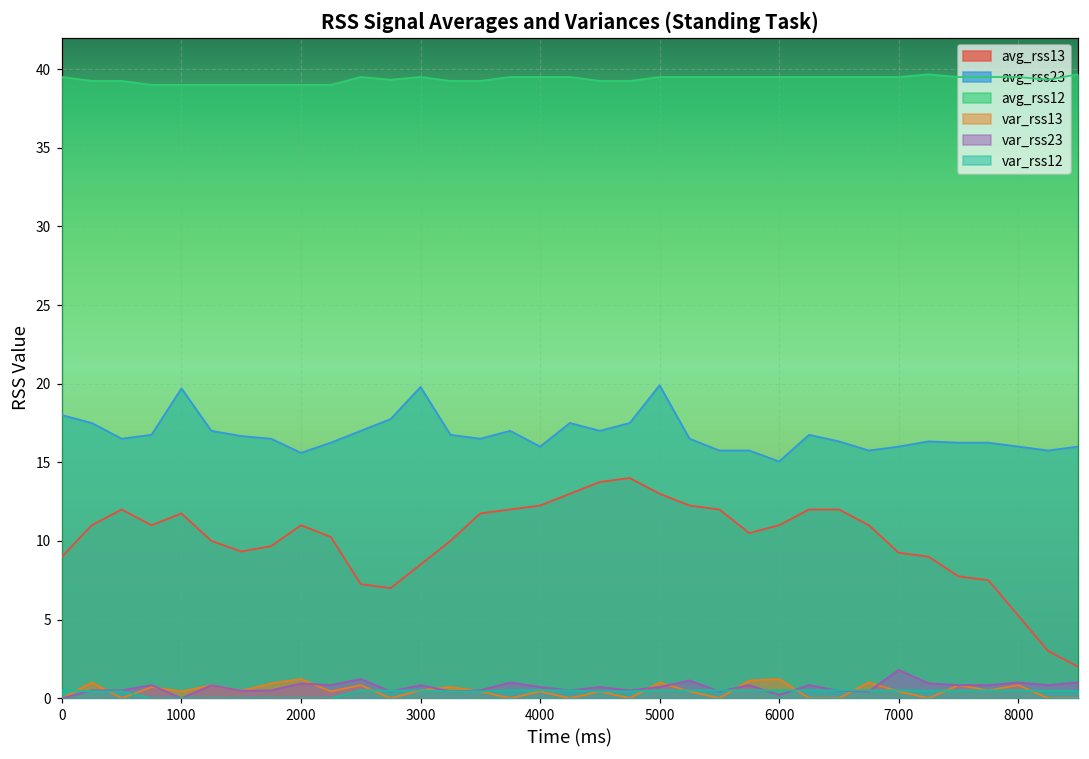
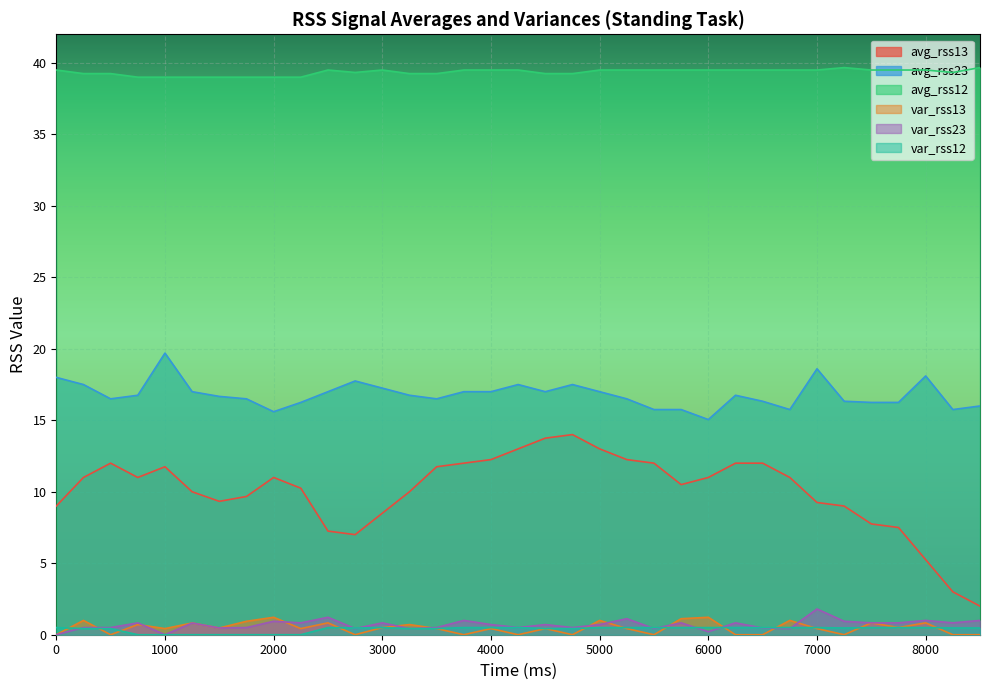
avg_rss23, 3000: 19.8 -> 17.3
avg_rss23, 4000: 16 -> 17
avg_rss23, 5000: 19.9 -> 17.0
avg_rss23, 7000: 16.0 -> 18.6
avg_rss23, 8000: 16.0 -> 18.1
